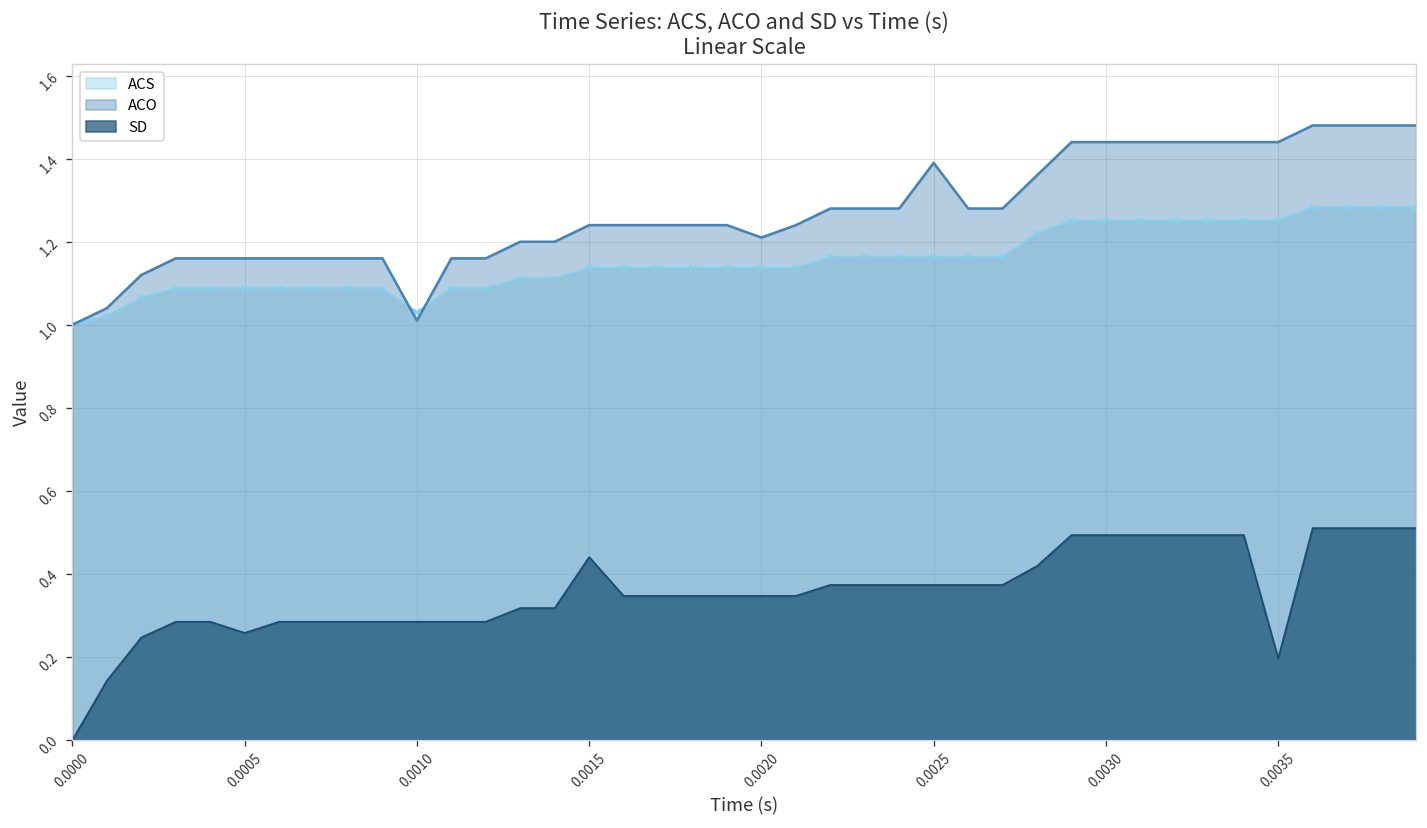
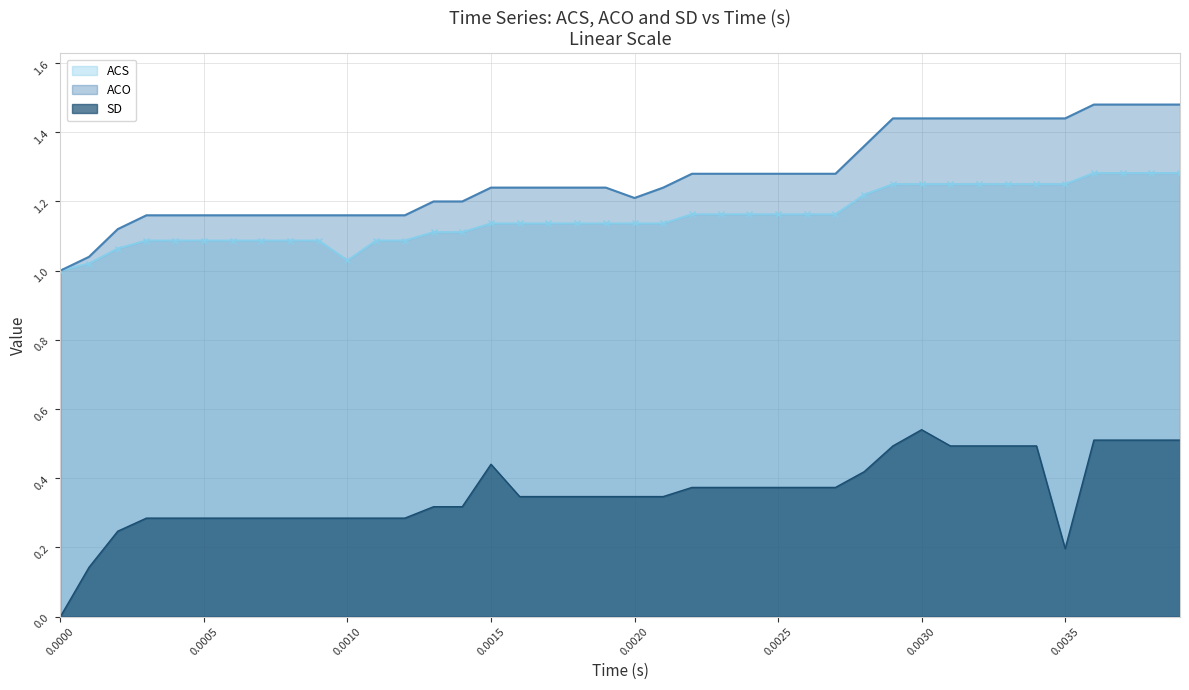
SD, 0.0005: 0.26 -> 0.28
ACO, 0.0010: 1.01 -> 1.16
ACO, 0.0025: 1.39 -> 1.28
SD, 0.0030: 0.49 -> 0.54
